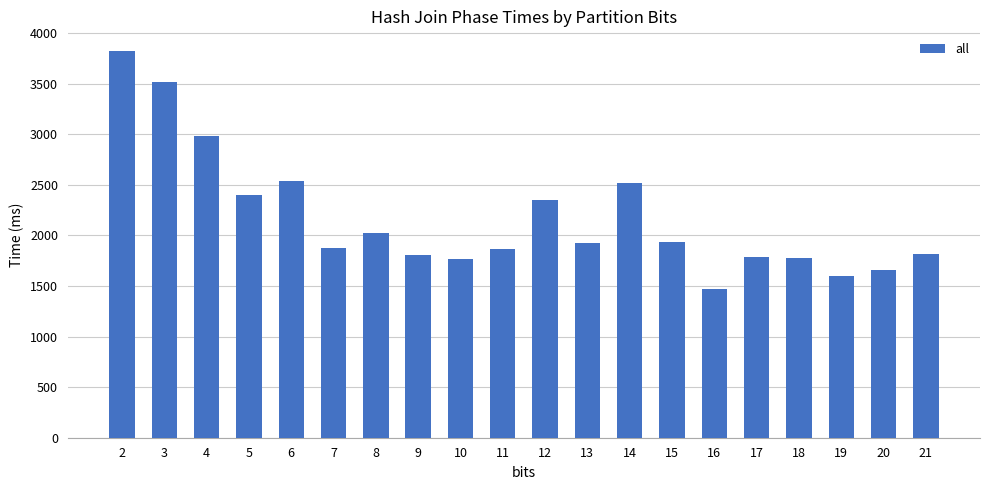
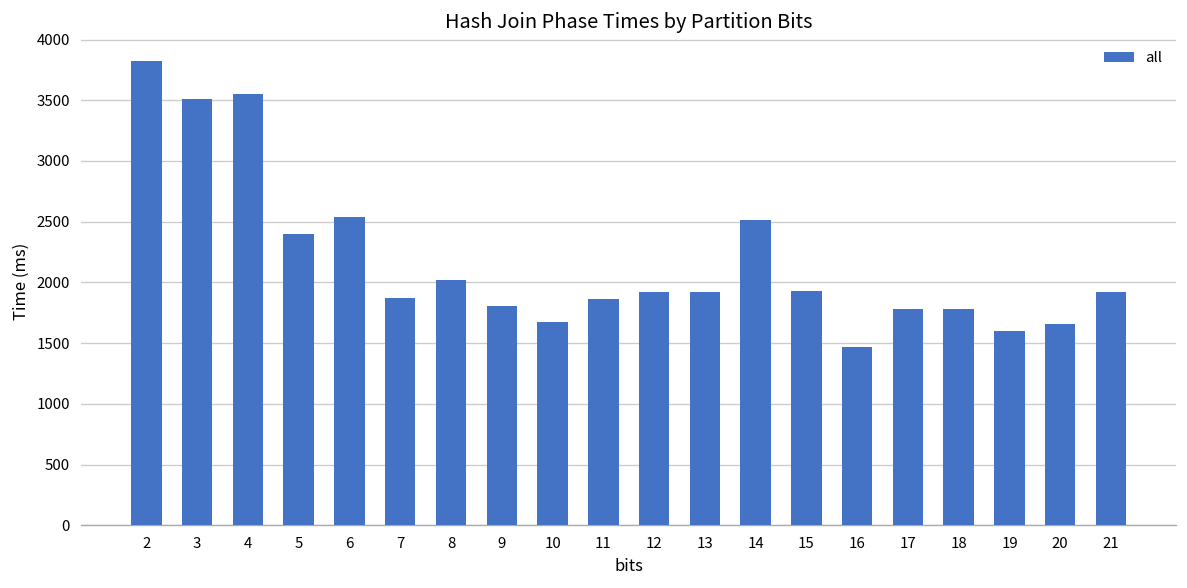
4: 2980 -> 3550
10: 1760 -> 1670
12: 2350 -> 1920
21: 1810 -> 1920
